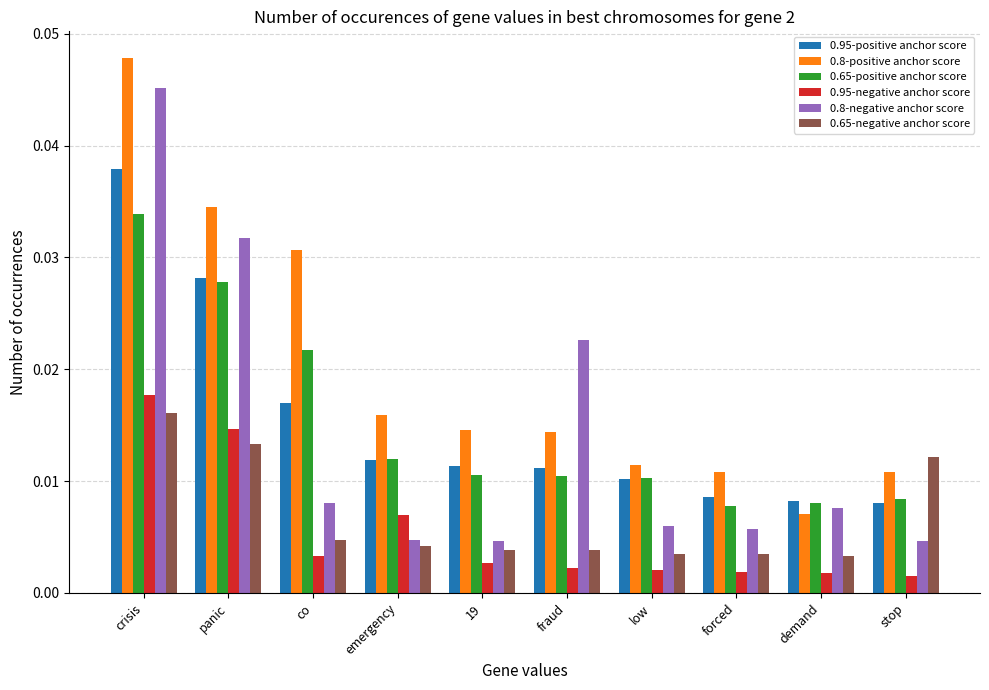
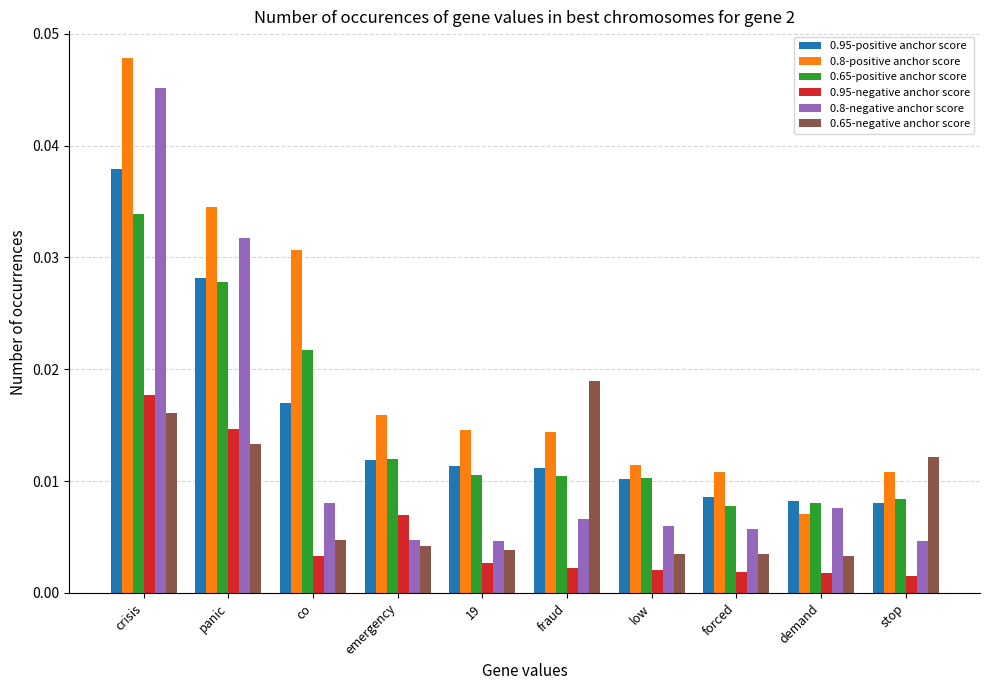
0.8-negative anchor score, fraud: 0.0226 -> 0.0066
0.65-negative anchor score, fraud: 0.0039 -> 0.0189
